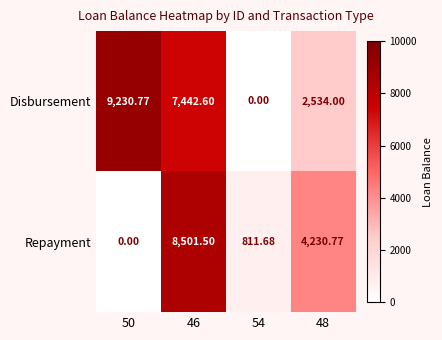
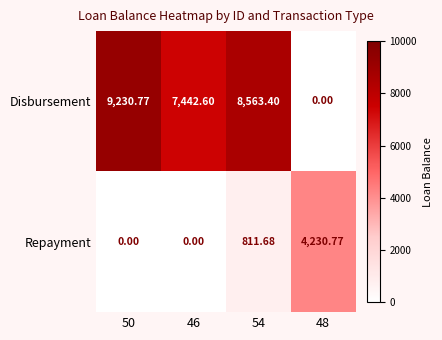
Disbursement, 54: 0.00 -> 8,563.40
Disbursement, 48: 2,534.00 -> 0.00
Repayment, 46: 8,501.50 -> 0.00
